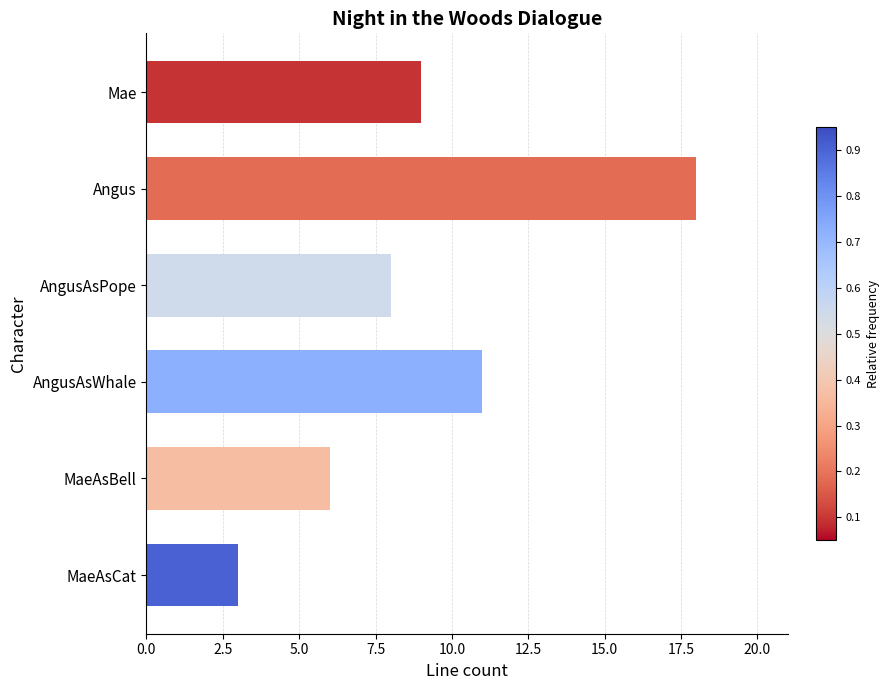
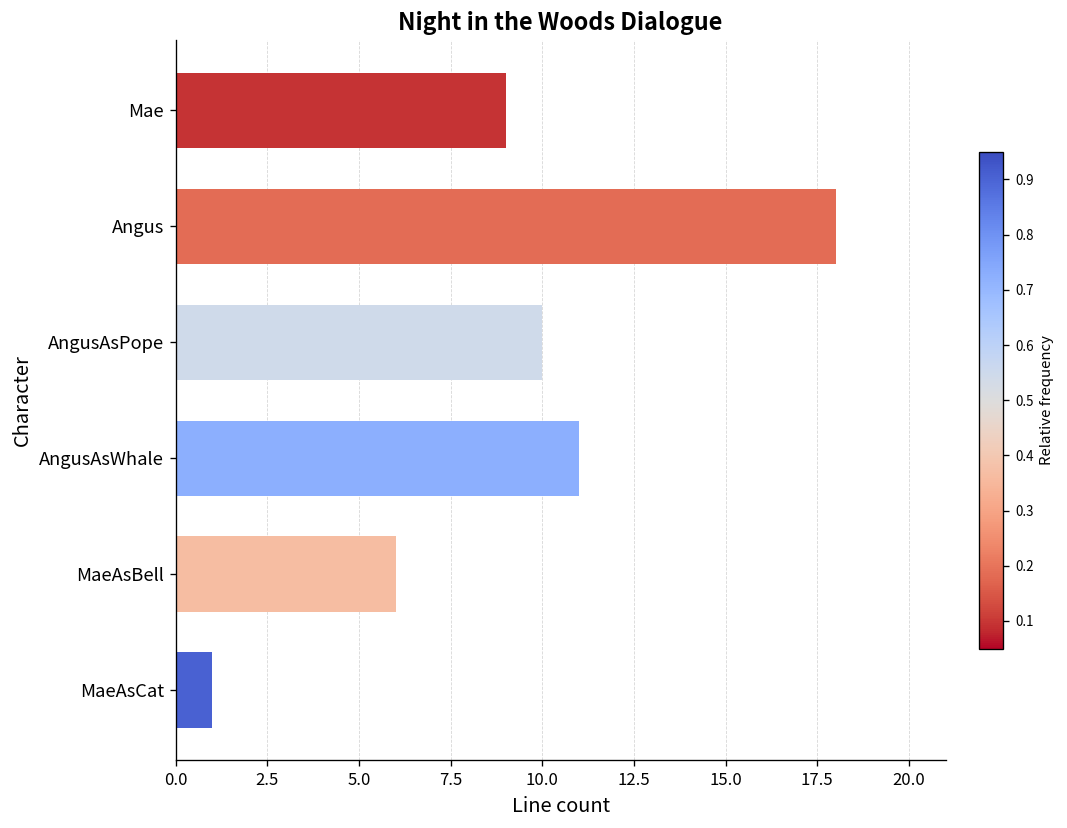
AngusAsPope: 8 -> 10
MaeAsCat: 3 -> 1
